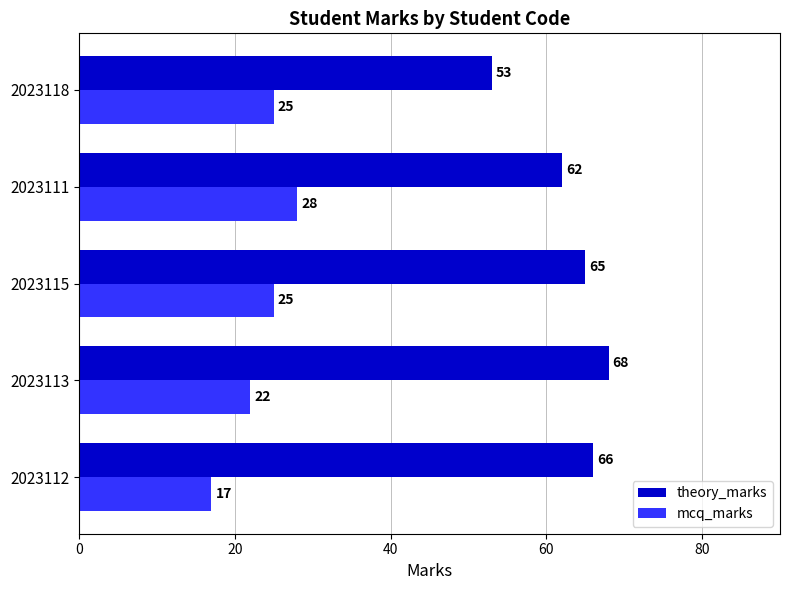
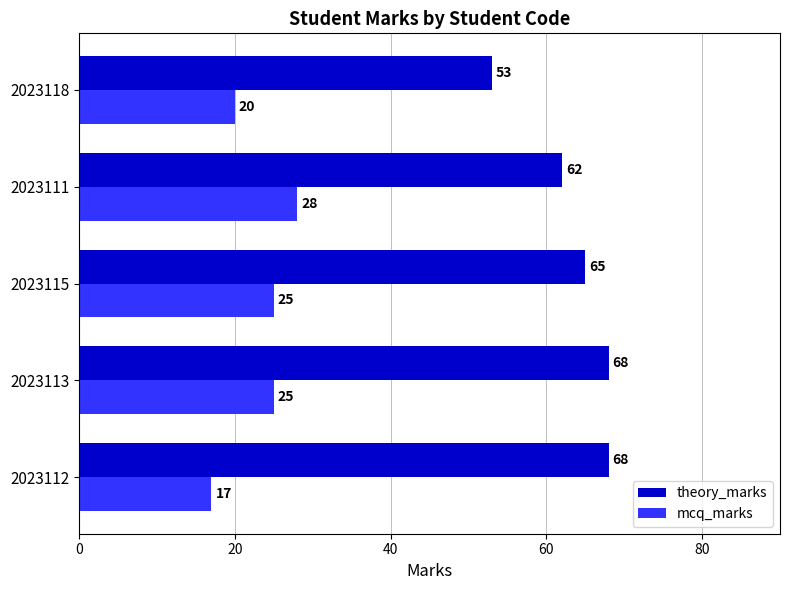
mcq_marks, 2023118: 25 -> 20
mcq_marks, 2023113: 22 -> 25
theory_marks, 2023112: 66 -> 68
